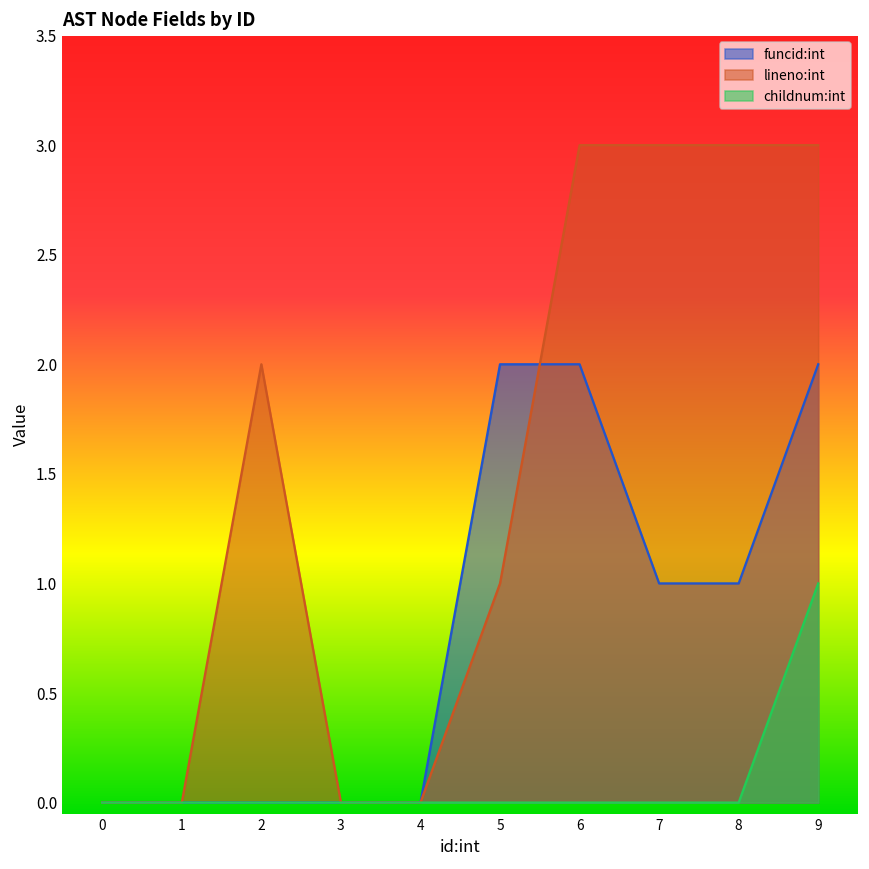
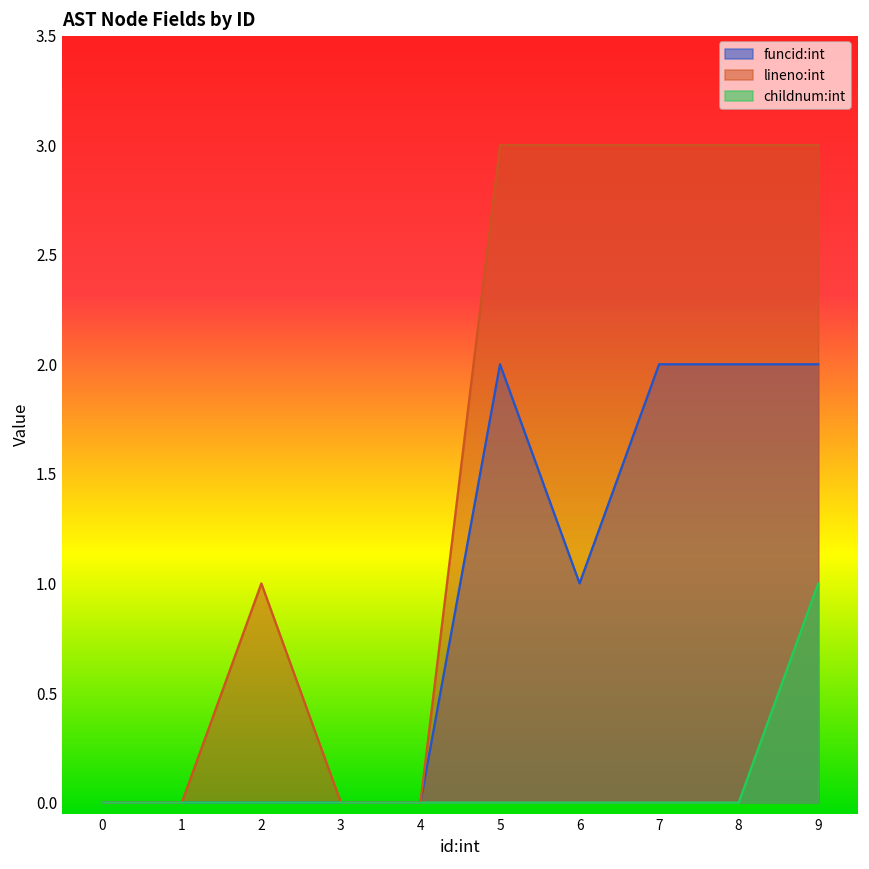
lineno:int, 2: 2 -> 1
lineno:int, 5: 1 -> 3
funcid:int, 6: 2 -> 1
funcid:int, 7: 1 -> 2
funcid:int, 8: 1 -> 2
